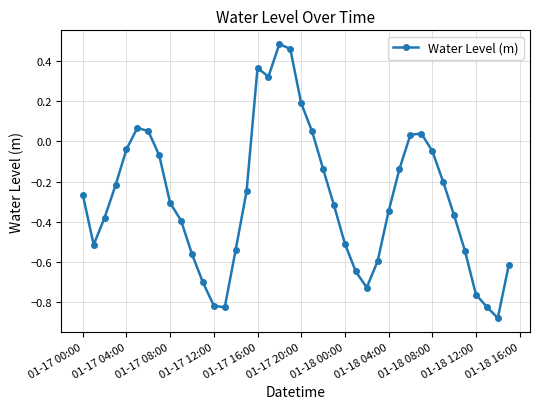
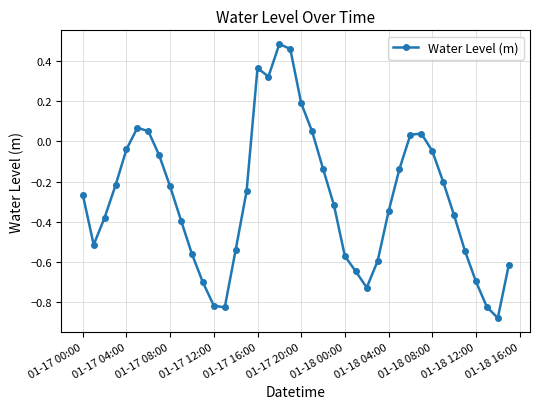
01-17 08:00: -0.31 -> -0.22
01-18 00:00: -0.51 -> -0.57
01-18 12:00: -0.76 -> -0.70
